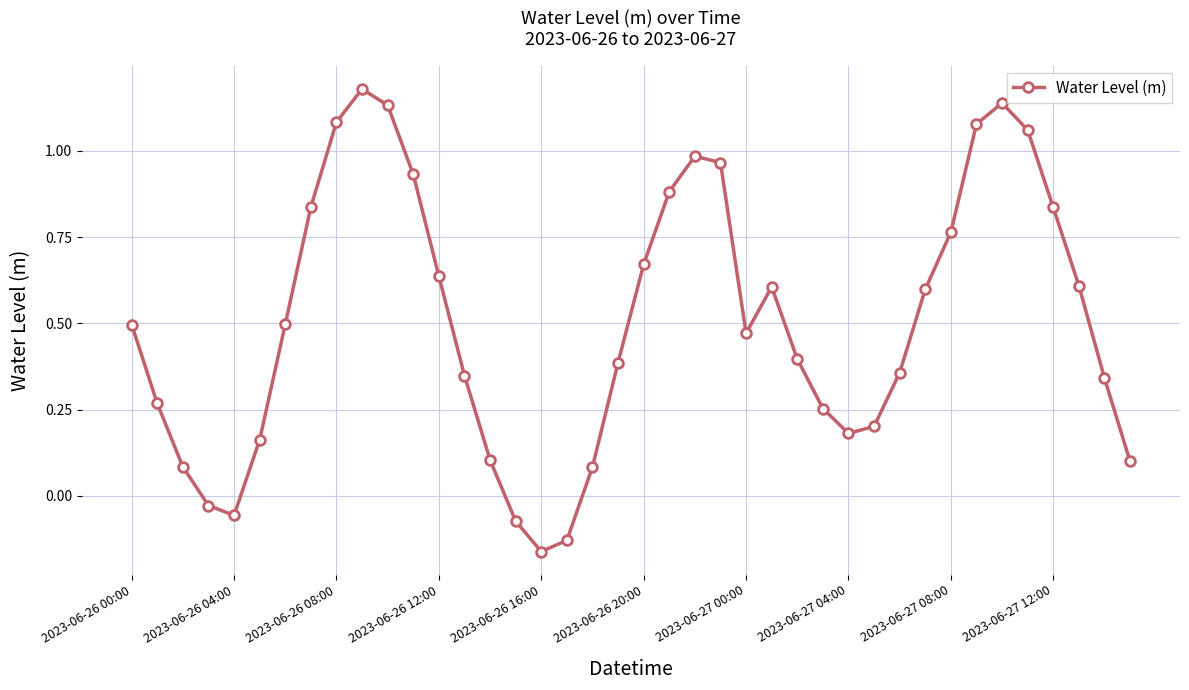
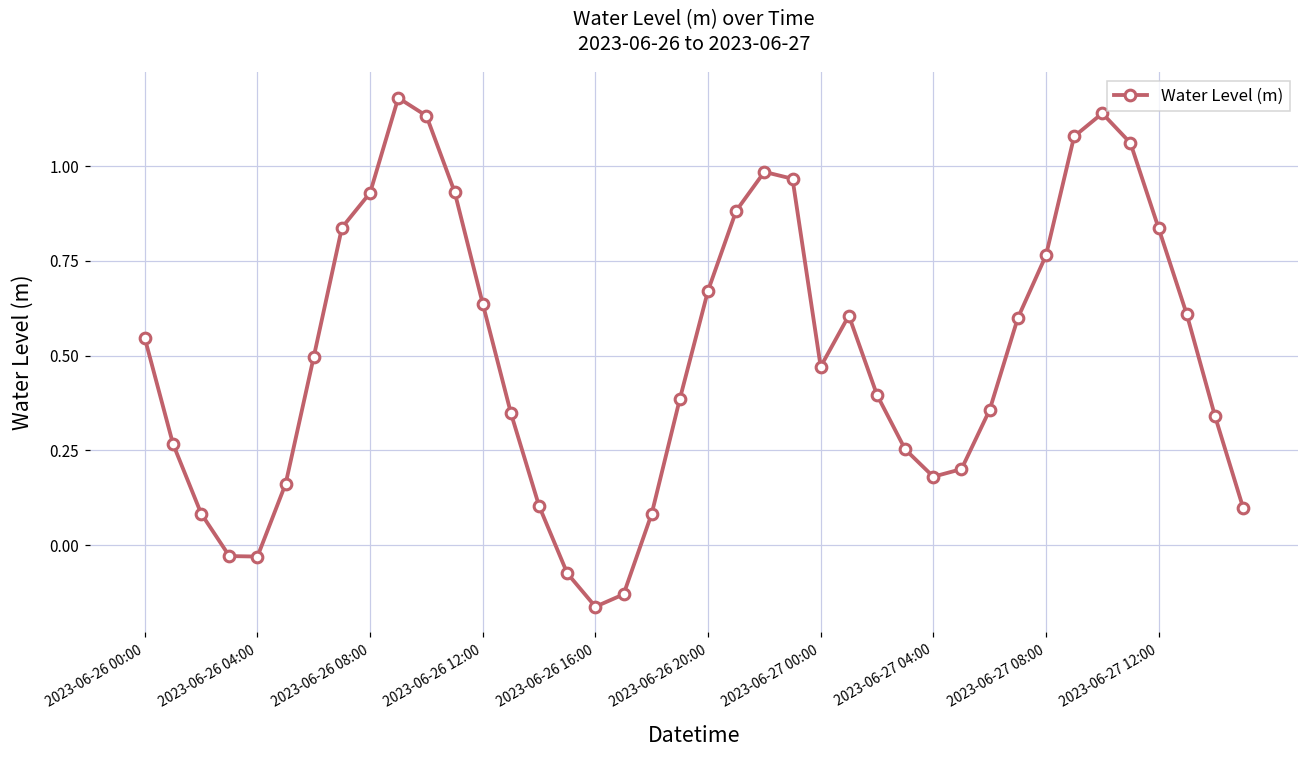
2023-06-26 00:00: 0.50 -> 0.55
2023-06-26 04:00: -0.06 -> -0.03
2023-06-26 08:00: 1.08 -> 0.93
